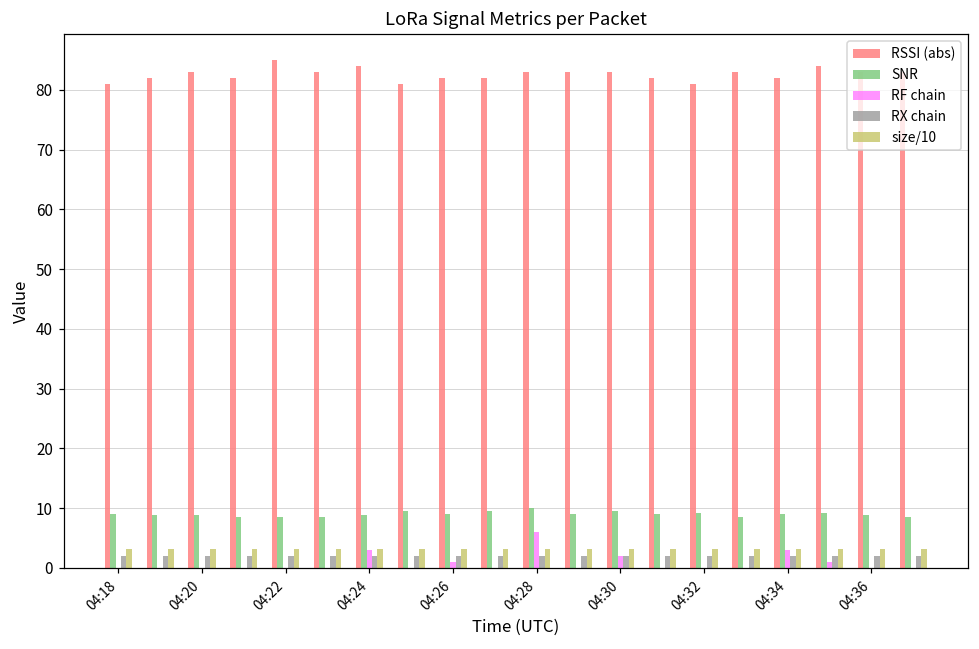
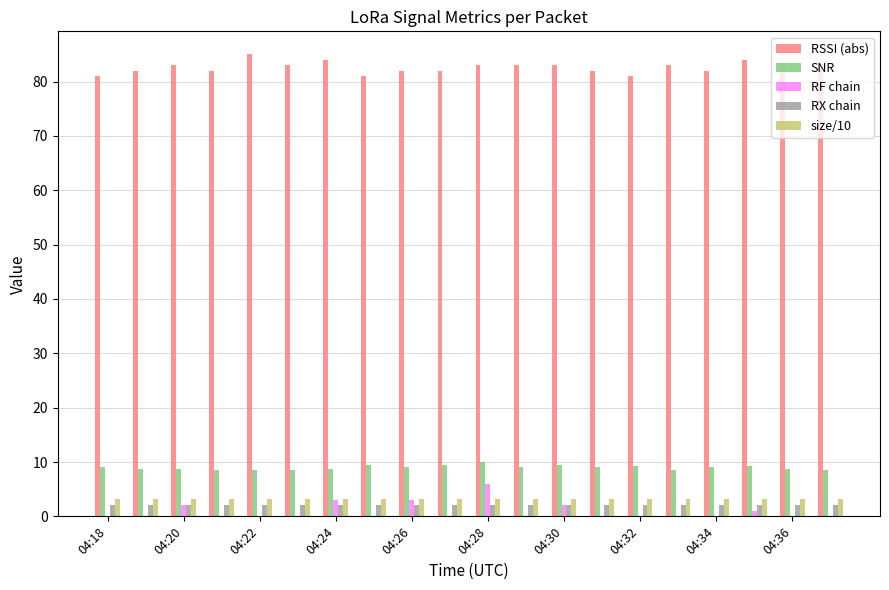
RF chain, 04:20: 0 -> 2
RF chain, 04:26: 1 -> 3
RF chain, 04:34: 3 -> 0
